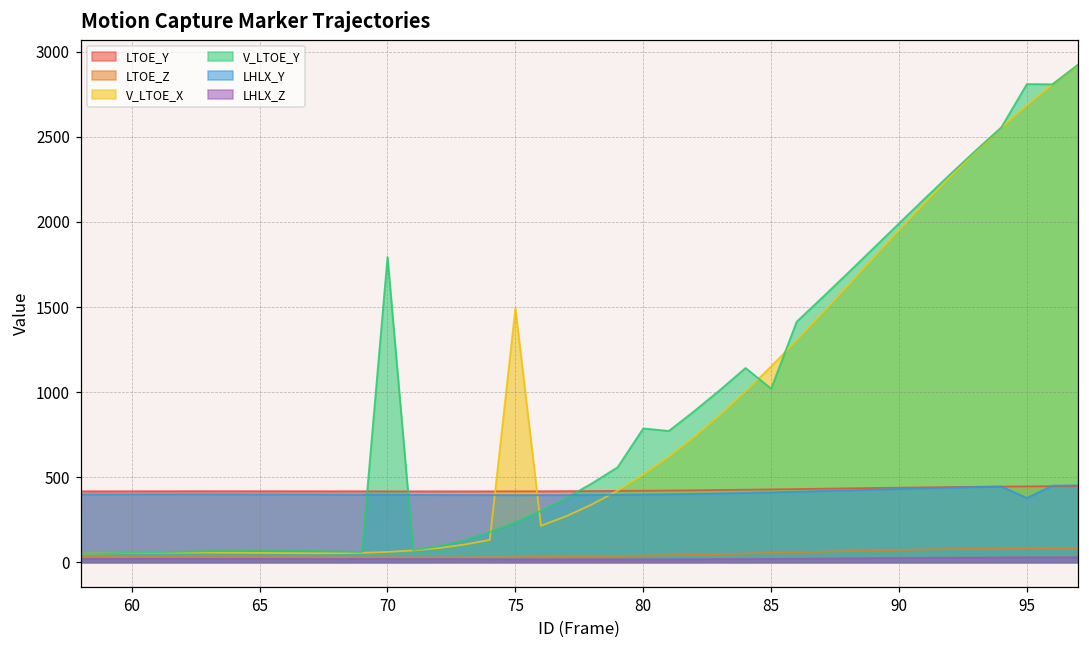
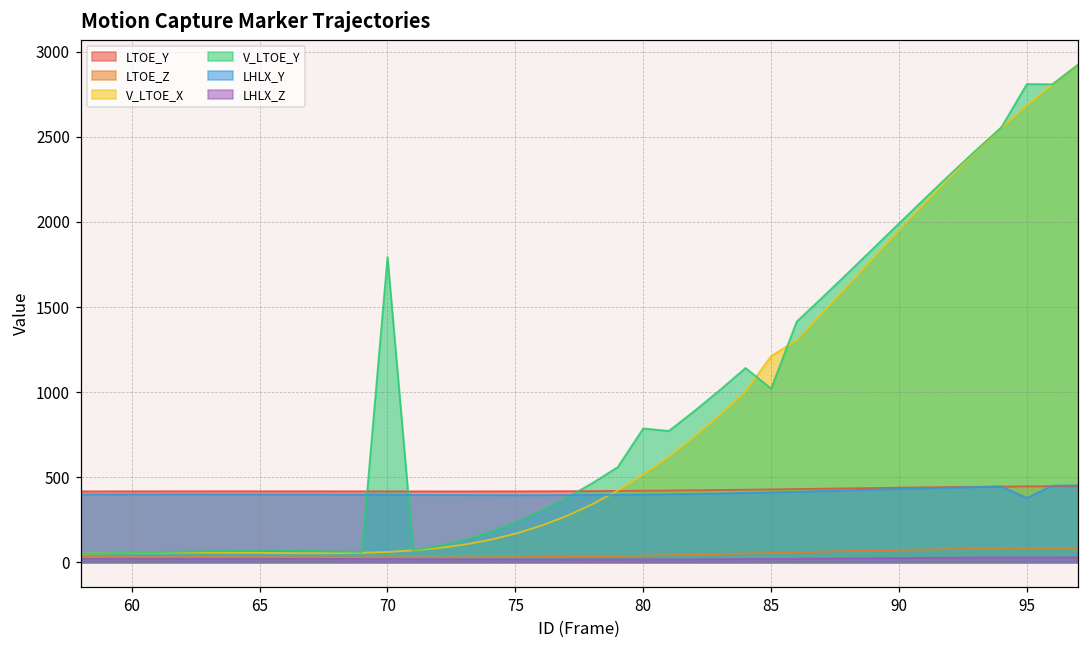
V_LTOE_X, 75: 1490 -> 170
V_LTOE_X, 85: 1150 -> 1210
